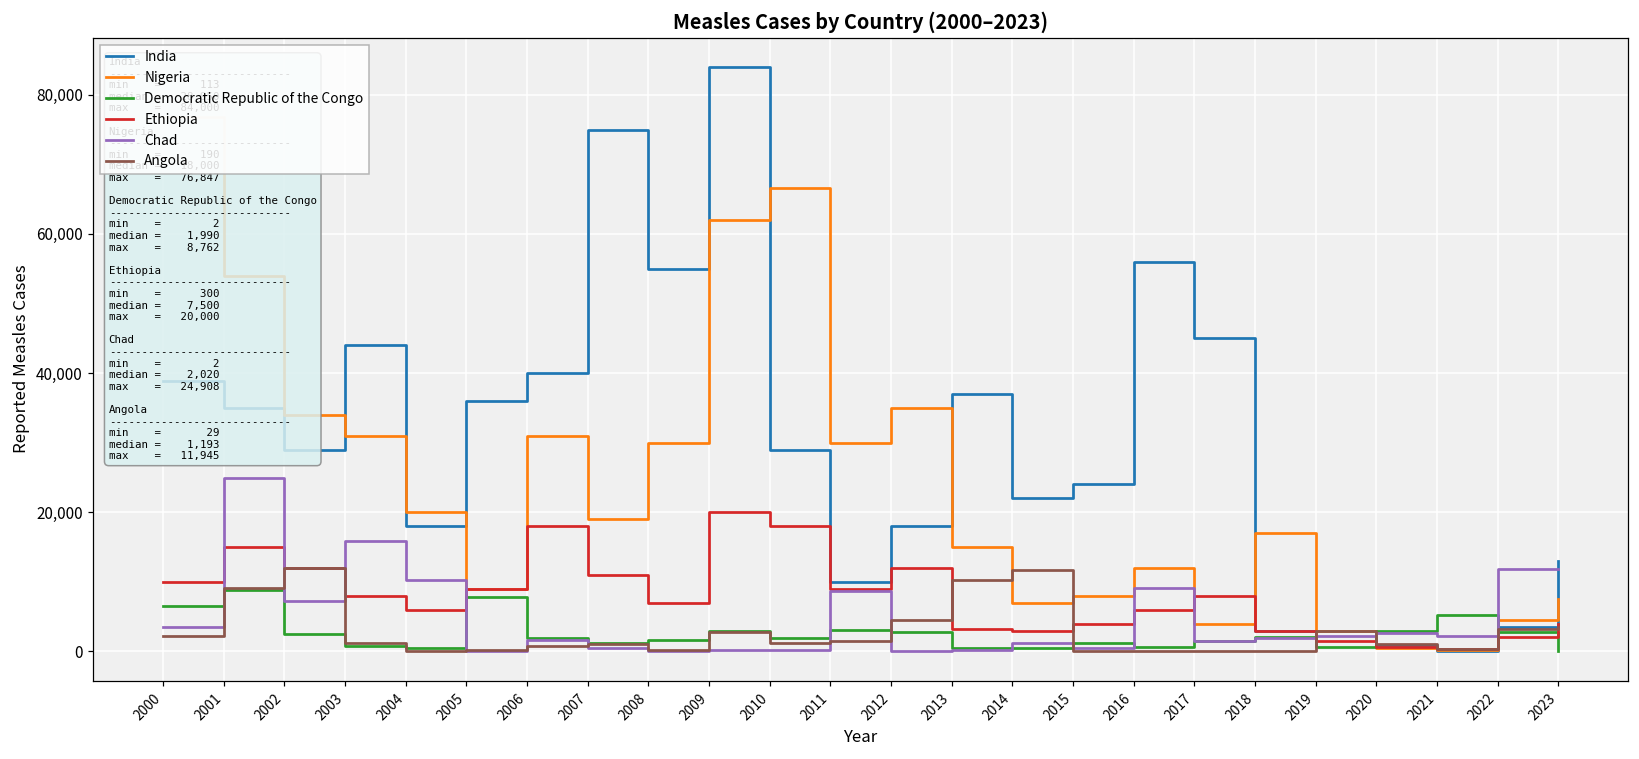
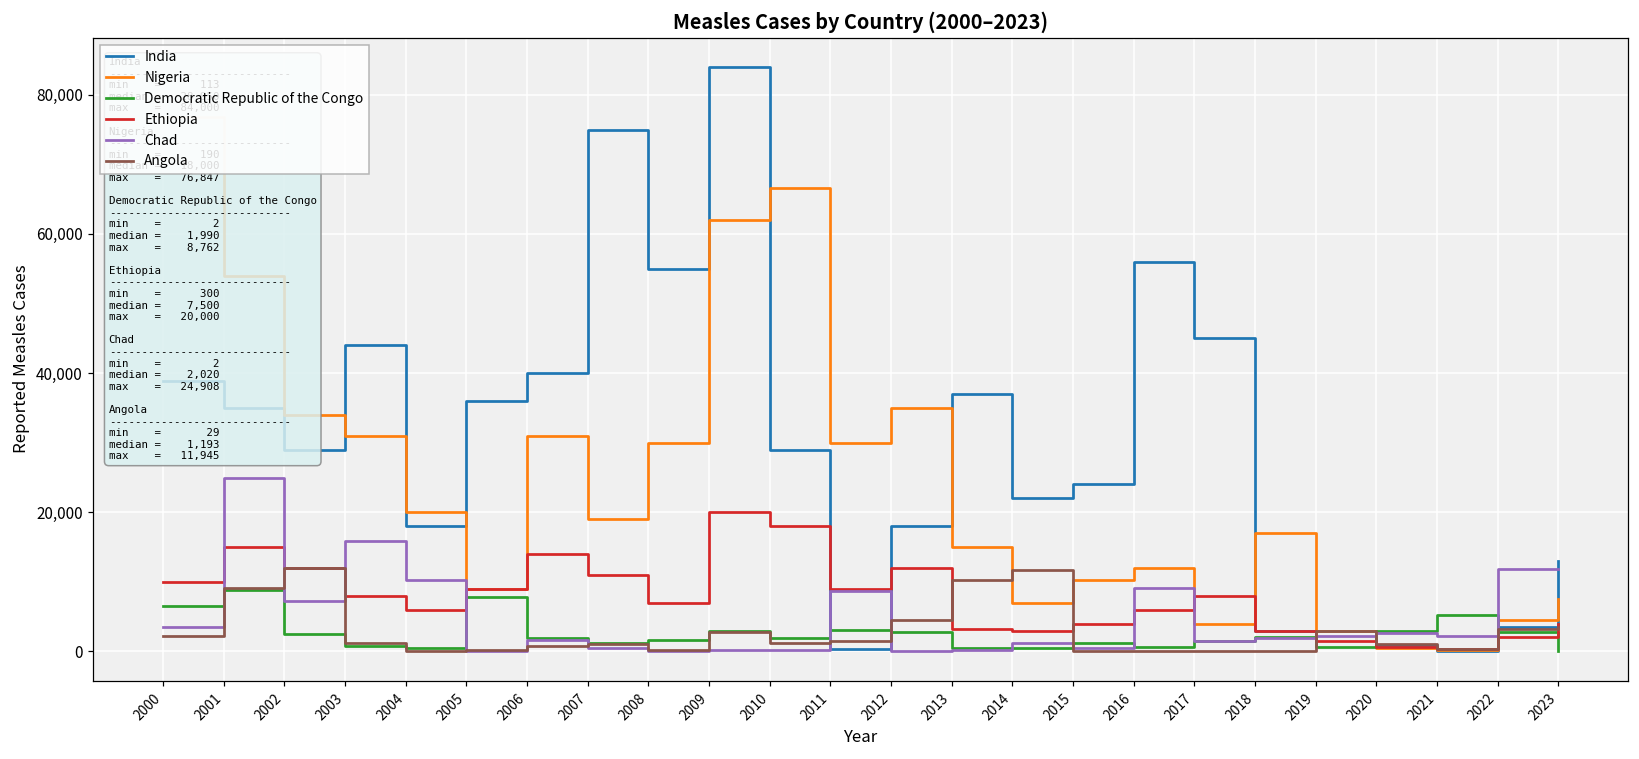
Ethiopia, 2006: 18,000 -> 14,000
India, 2011: 10,000 -> 0
Nigeria, 2015: 8,000 -> 10,000
